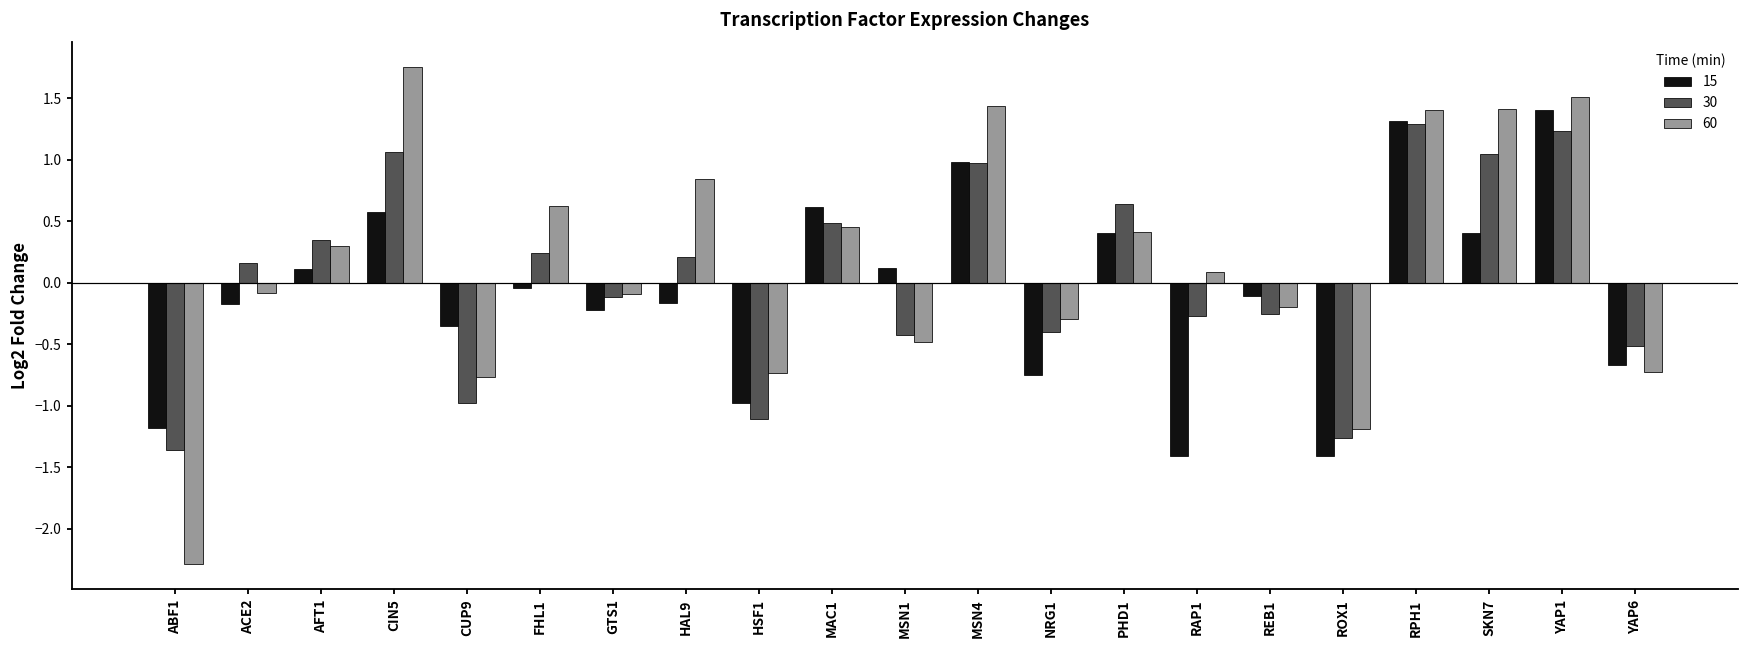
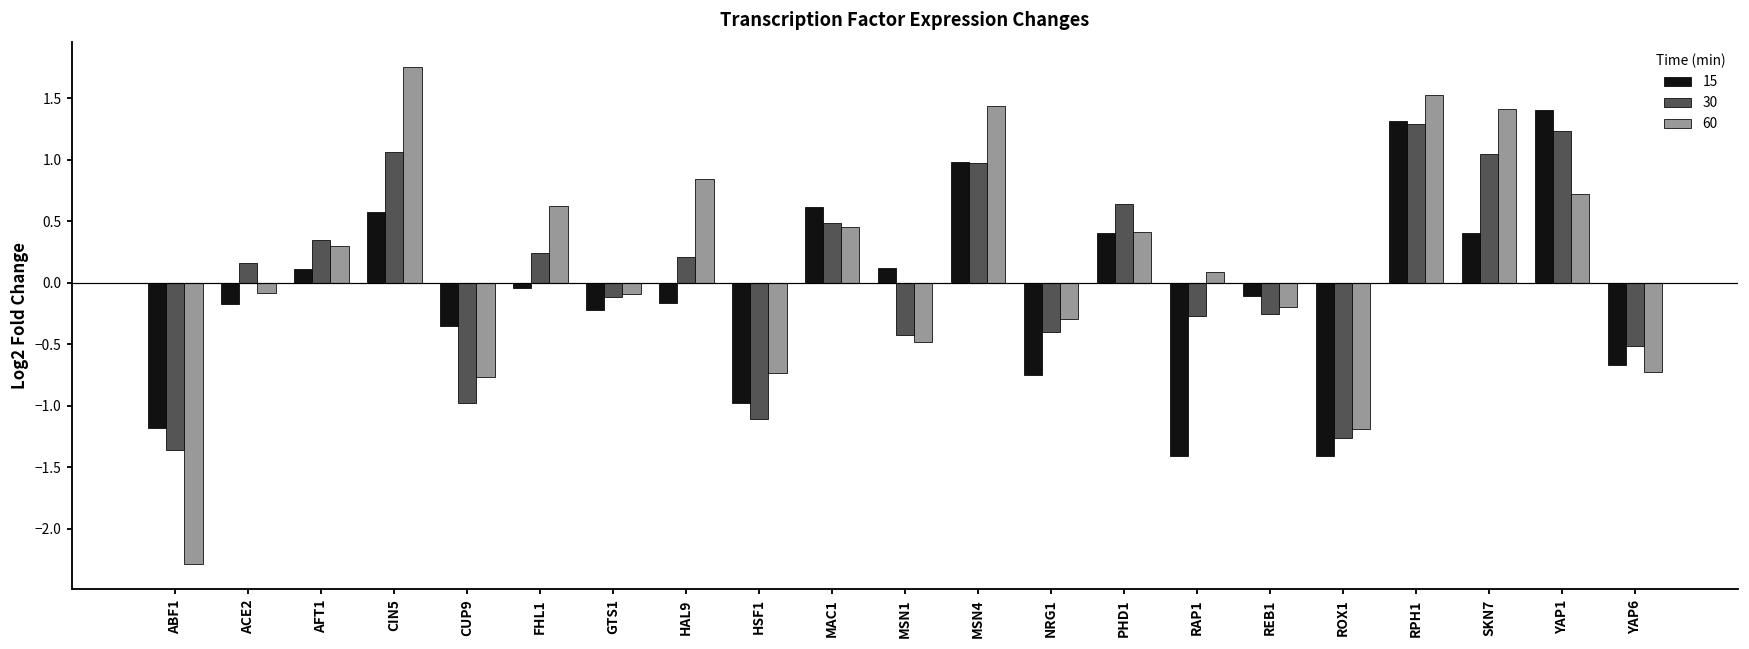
60, RPH1: 1.40 -> 1.53
60, YAP1: 1.51 -> 0.73
